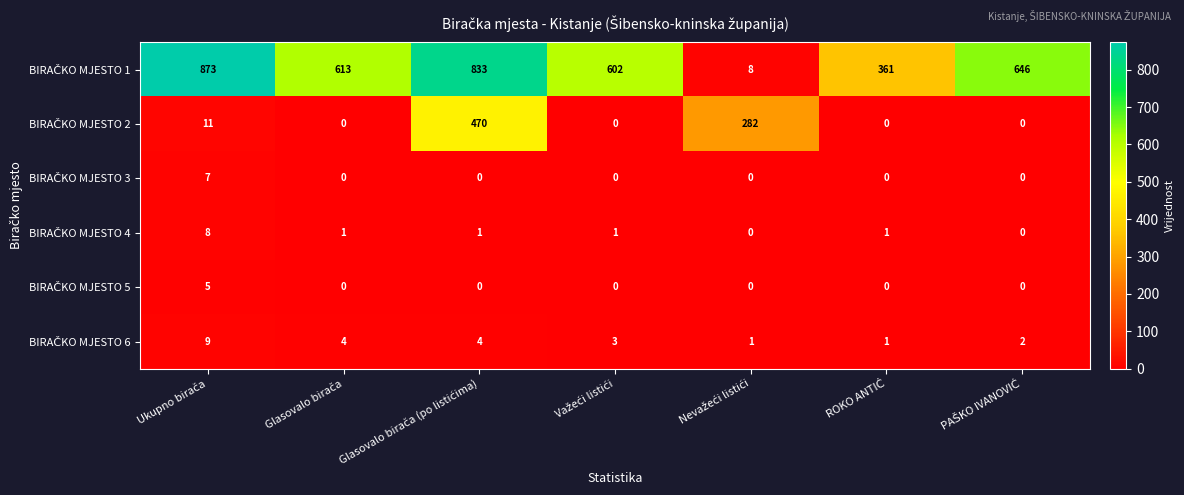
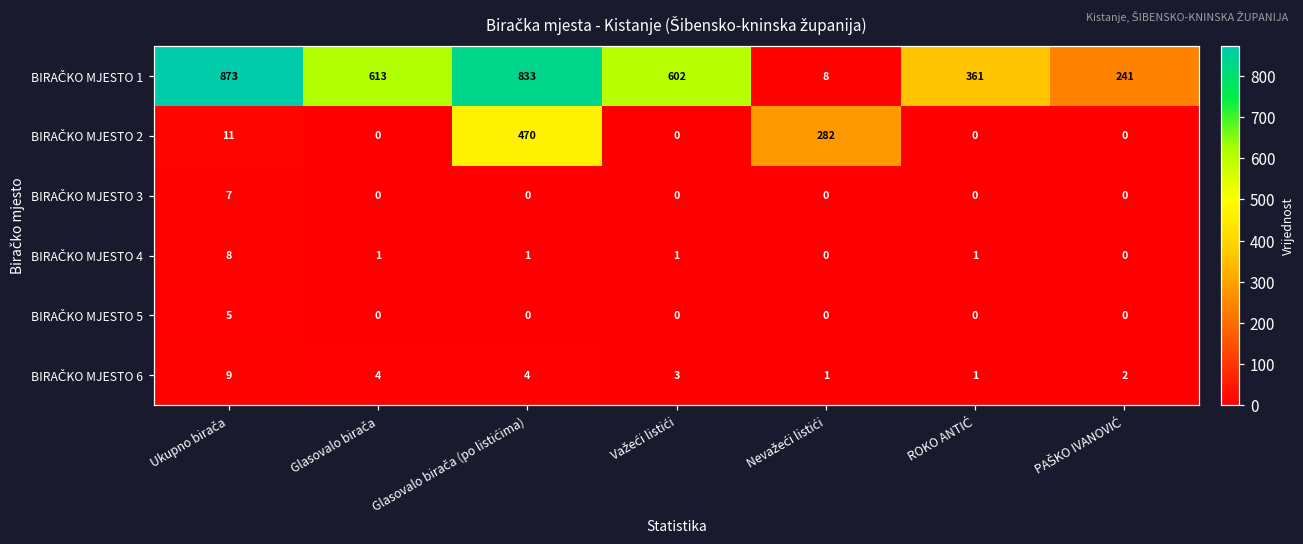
BIRAČKO MJESTO 1, PAŠKO IVANOVIĆ: 646 -> 241
